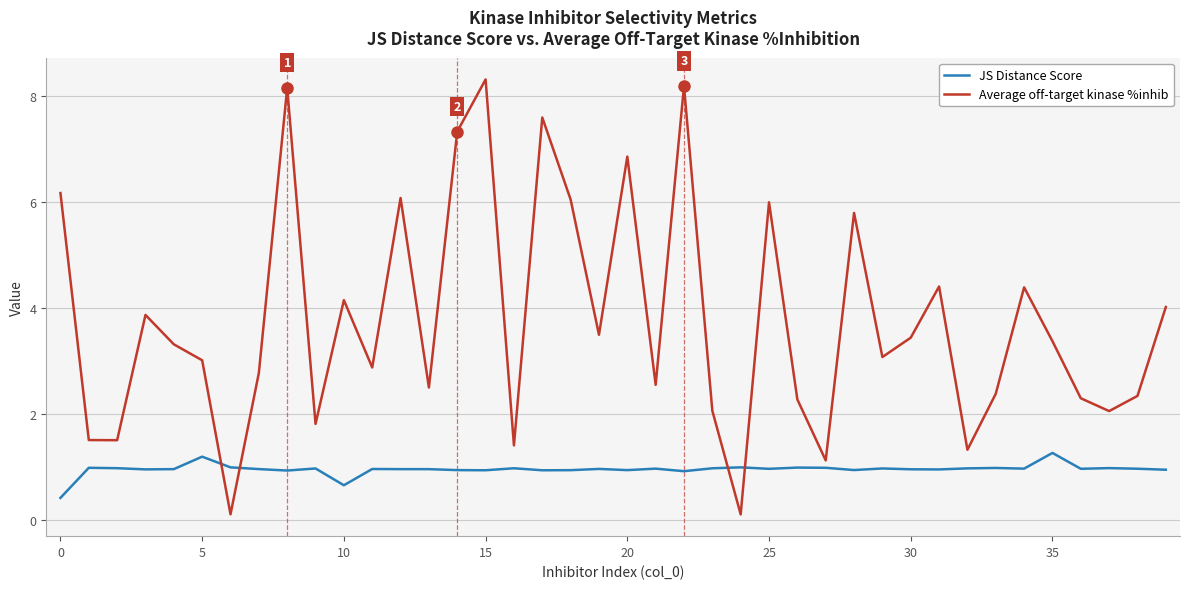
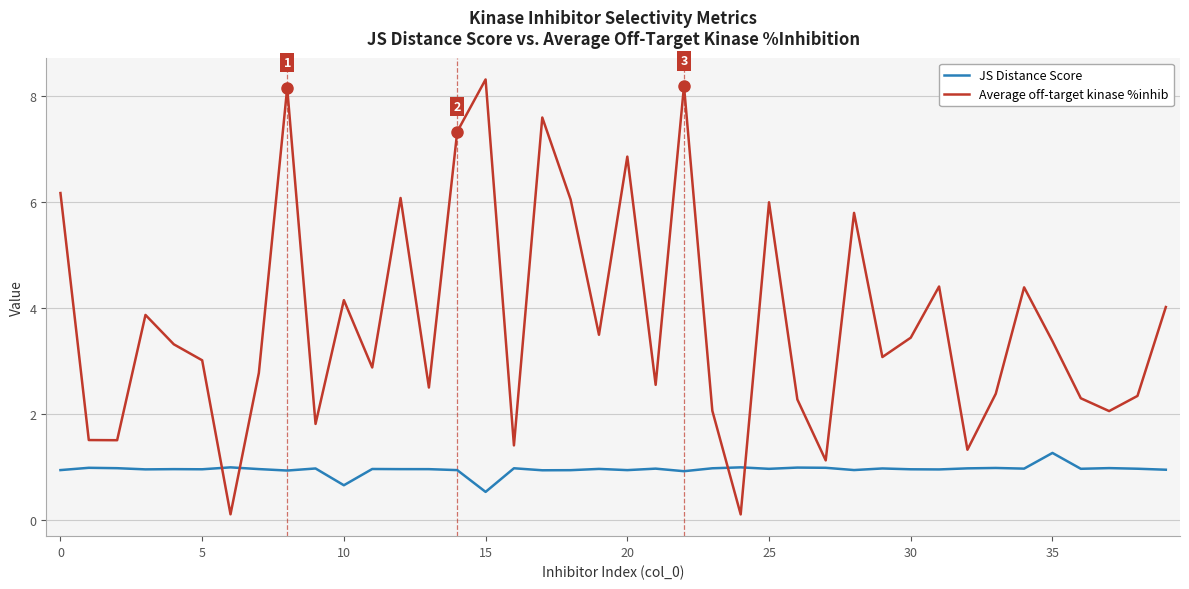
JS Distance Score, 0: 0.4 -> 0.9
JS Distance Score, 5: 1.2 -> 1.0
JS Distance Score, 15: 0.9 -> 0.5
